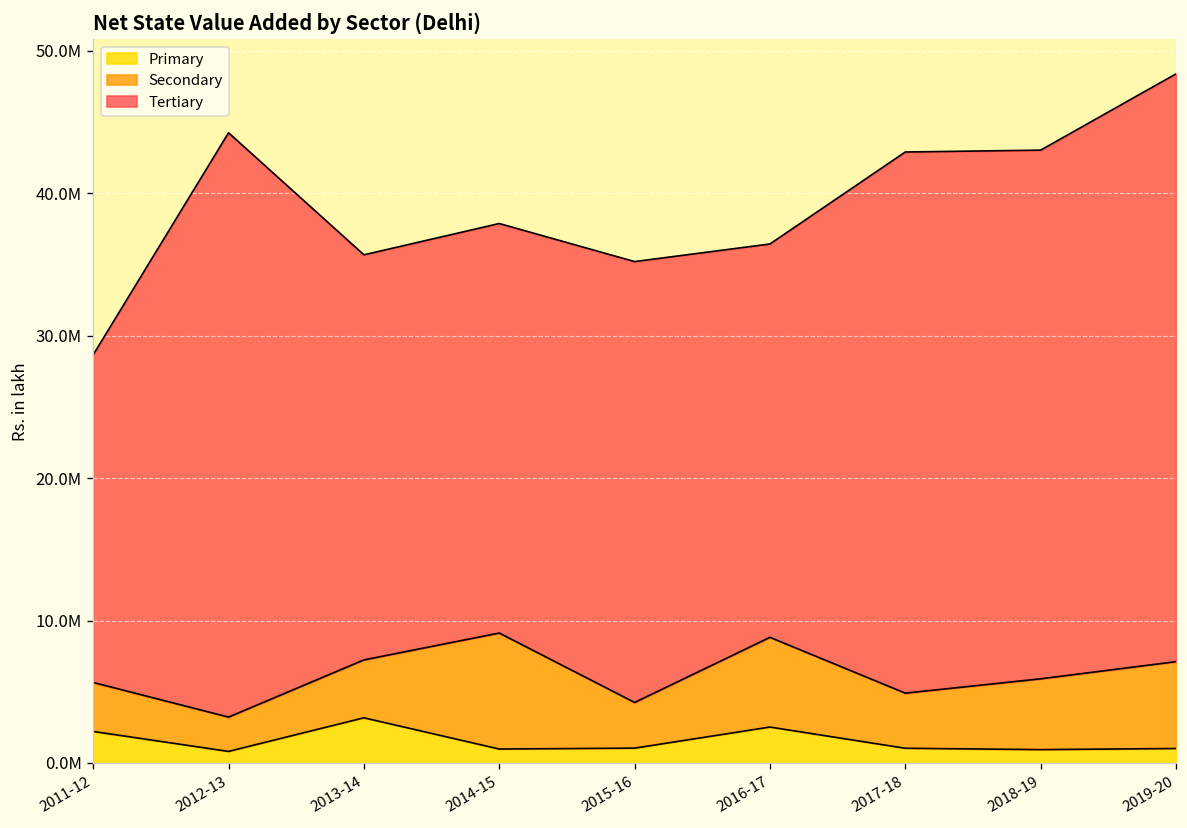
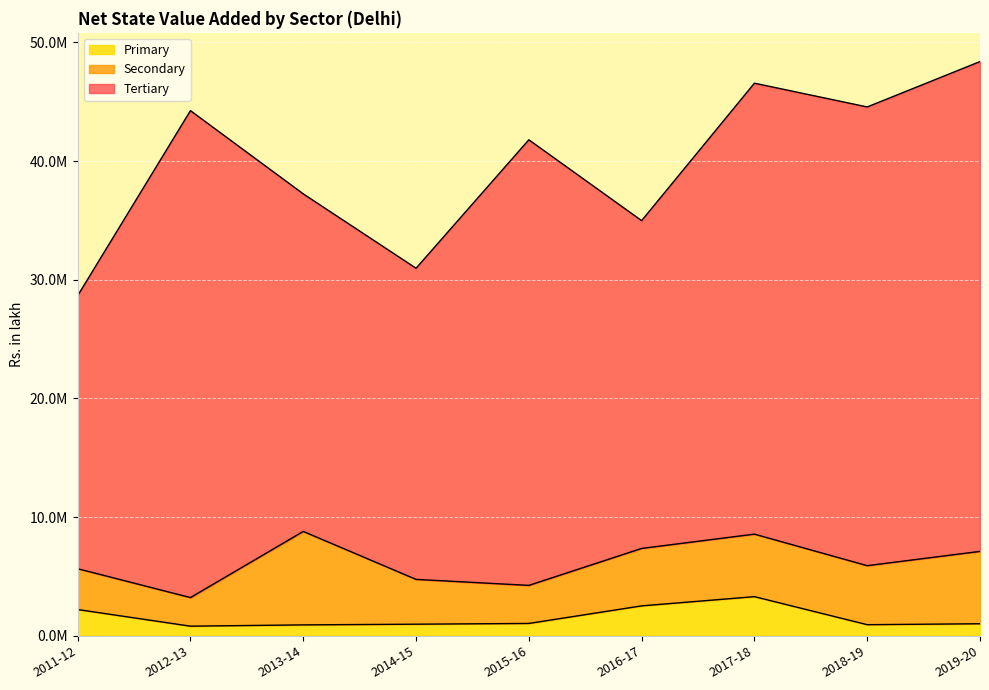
Primary, 2013-14: 3200000 -> 900000
Secondary, 2013-14: 4100000 -> 7900000
Secondary, 2014-15: 8100000 -> 3800000
Tertiary, 2014-15: 28800000 -> 26200000
Tertiary, 2015-16: 31000000 -> 37500000
Secondary, 2016-17: 6300000 -> 4800000
Primary, 2017-18: 1000000 -> 3300000
Secondary, 2017-18: 3900000 -> 5300000
Tertiary, 2018-19: 37100000 -> 38700000
